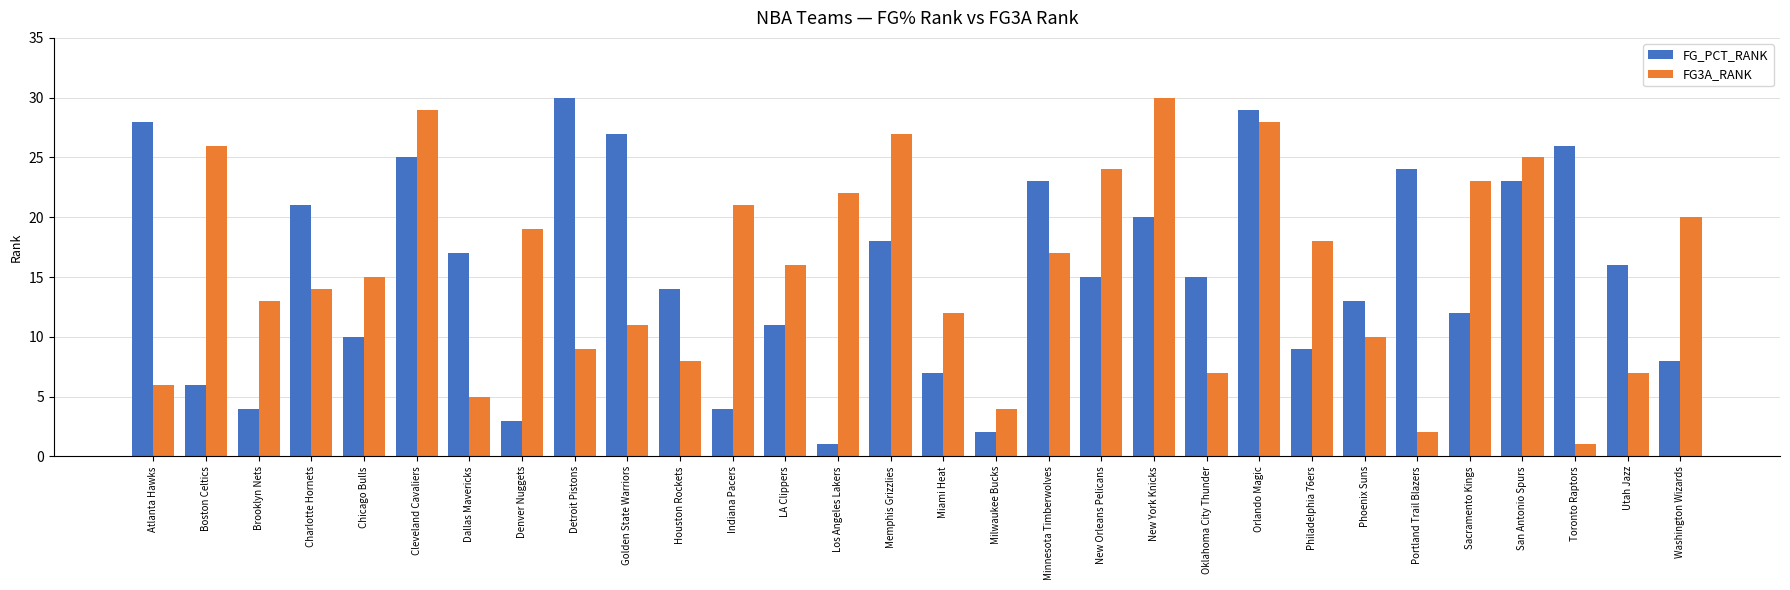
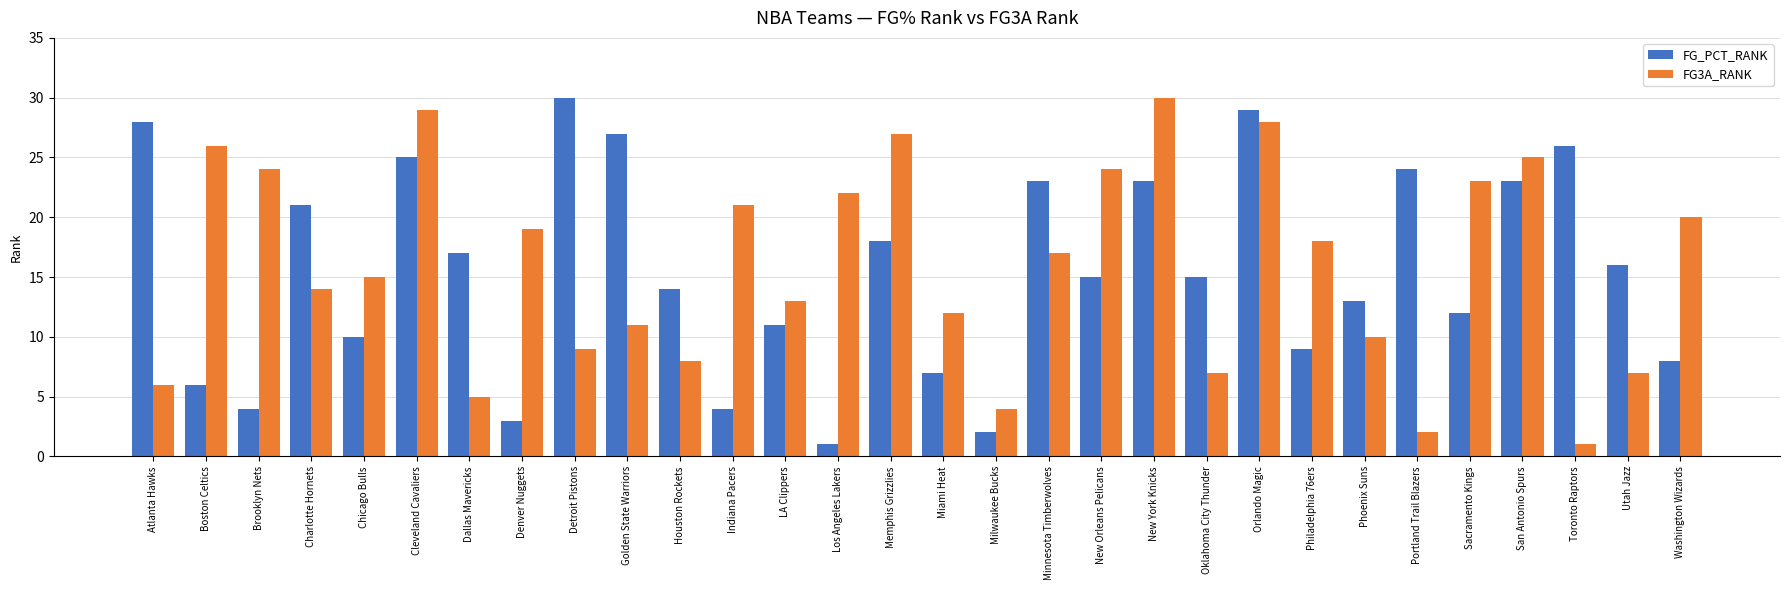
FG3A_RANK, Brooklyn Nets: 13 -> 24
FG3A_RANK, LA Clippers: 16 -> 13
FG_PCT_RANK, New York Knicks: 20 -> 23
